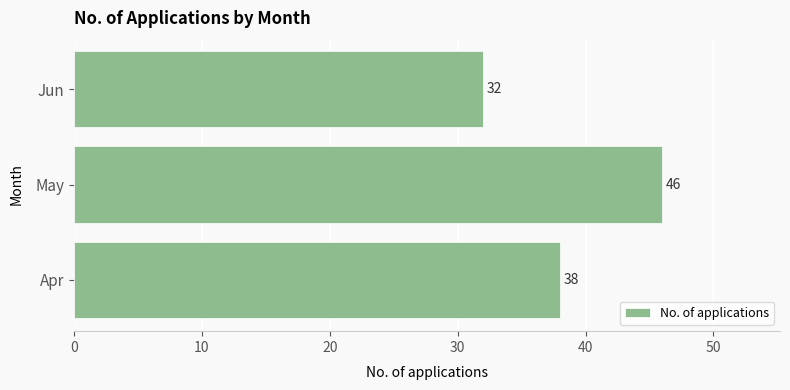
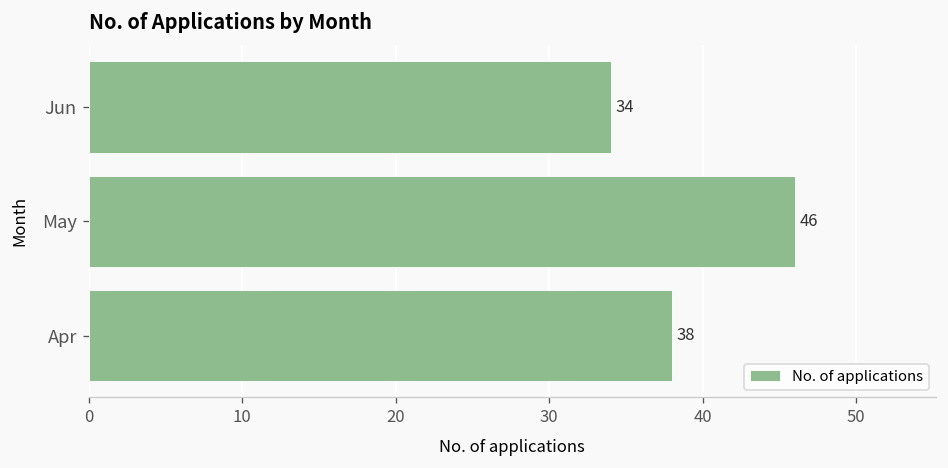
Jun: 32 -> 34
